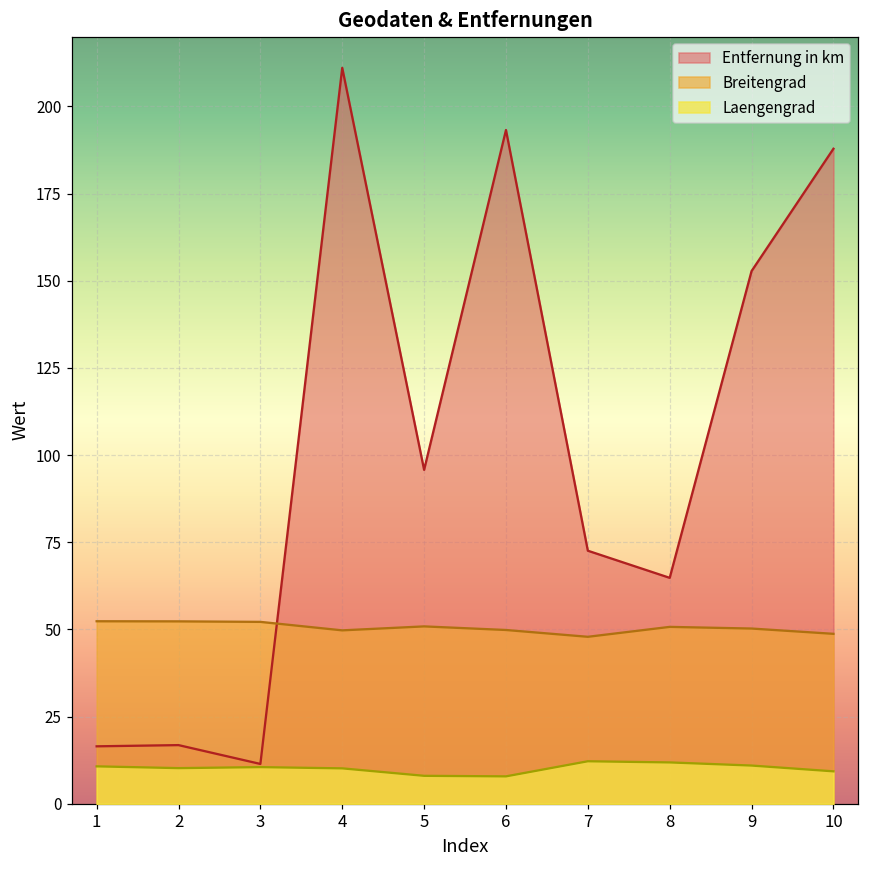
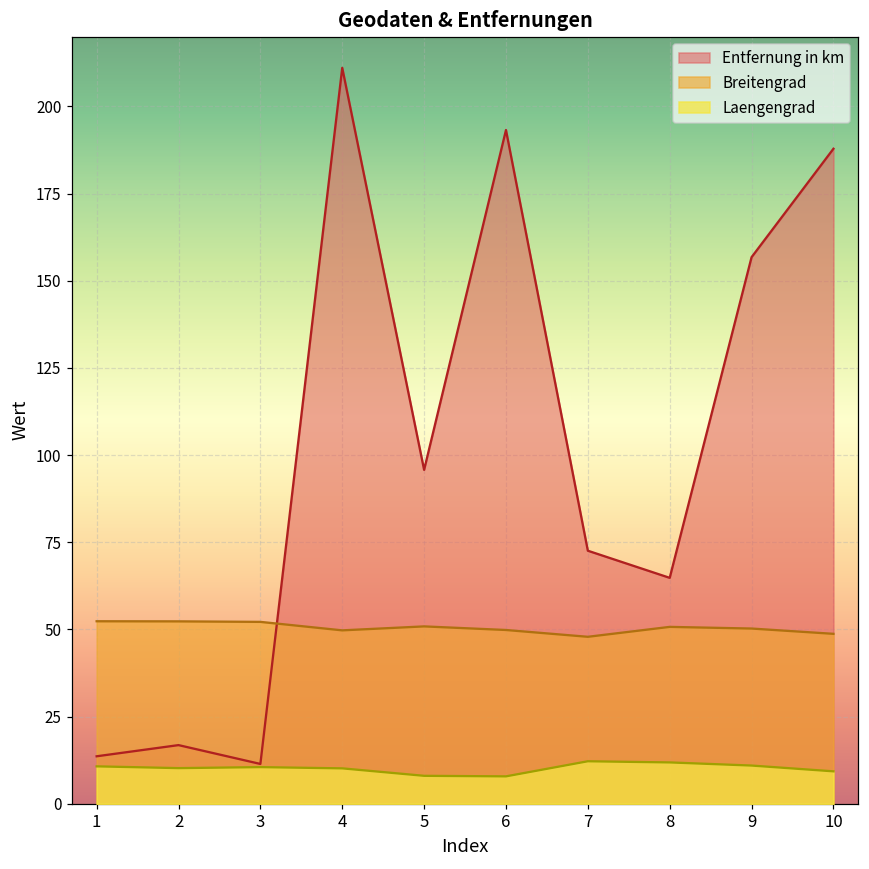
Entfernung in km, 1: 16 -> 14
Entfernung in km, 9: 153 -> 157
